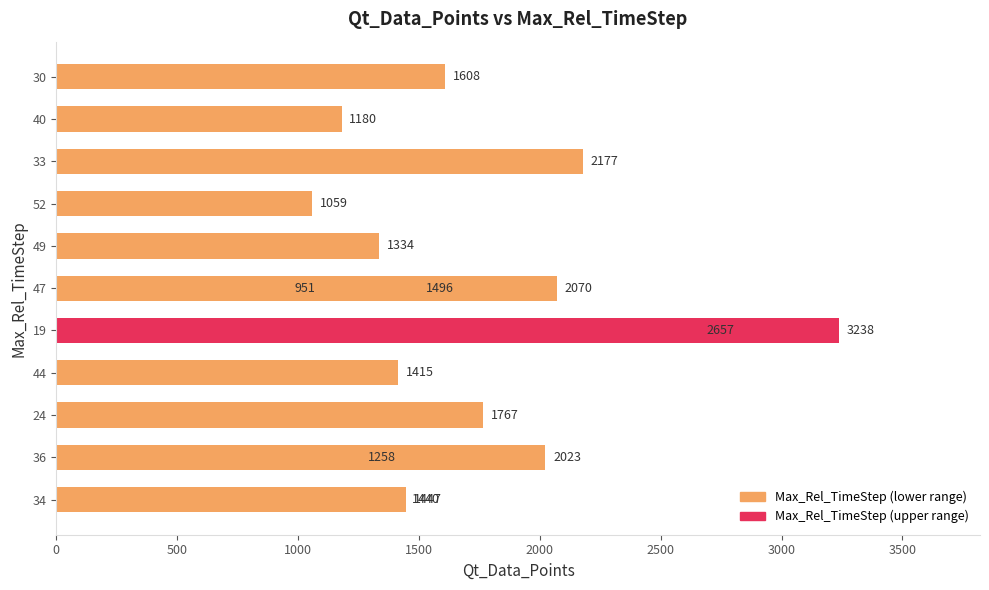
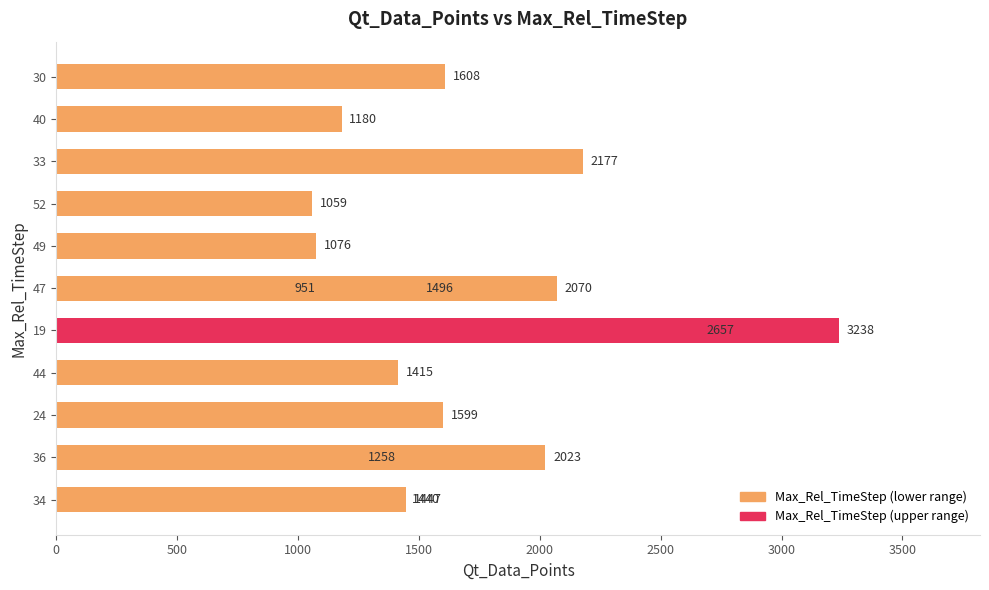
49: 1334 -> 1076
24: 1767 -> 1599
